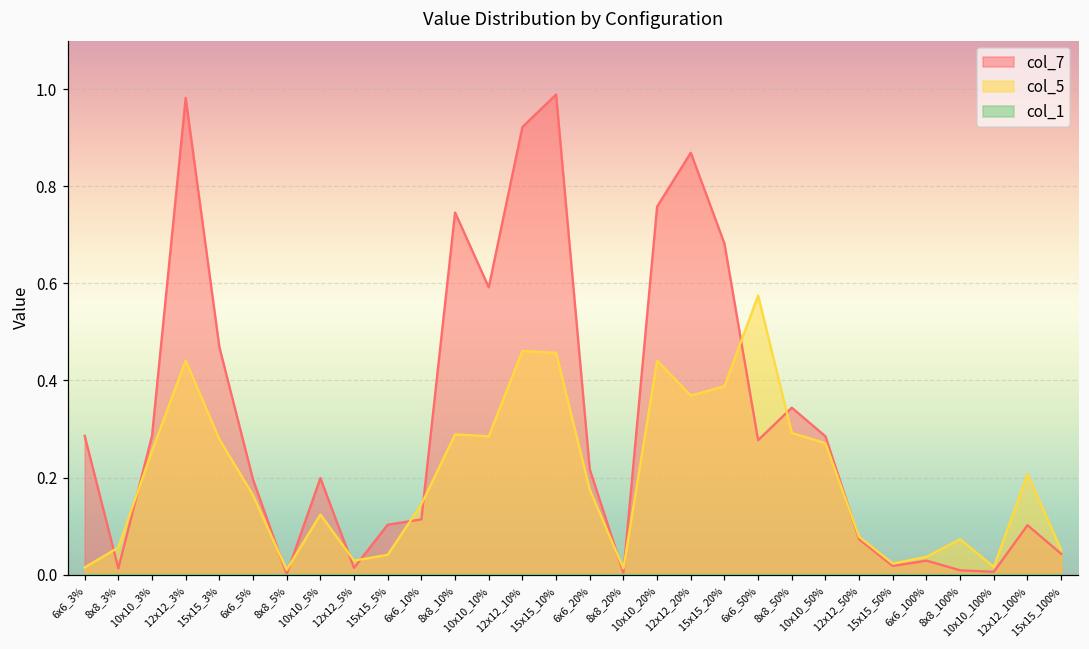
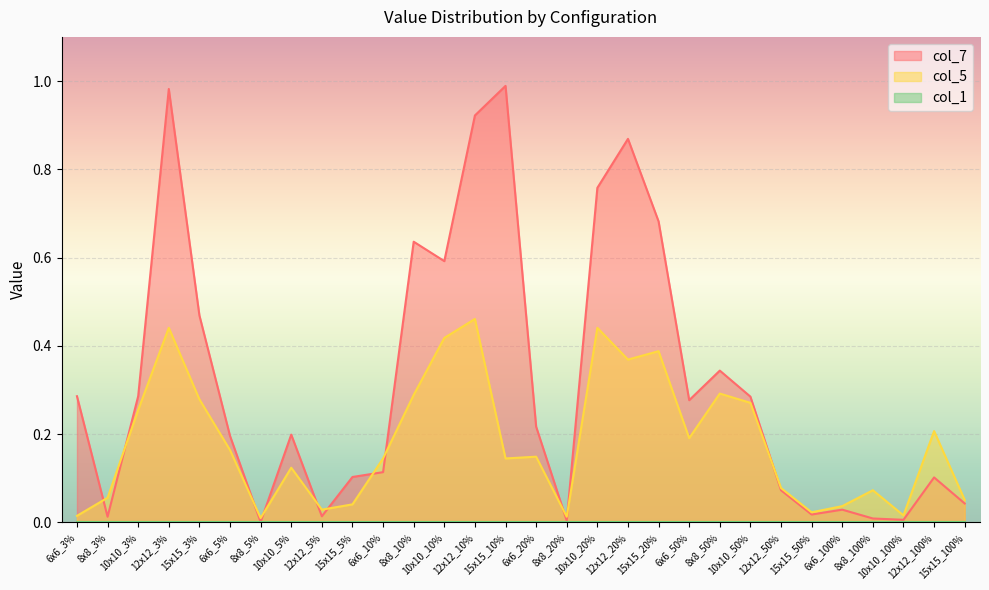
col_7, 8x8_10%: 0.75 -> 0.64
col_5, 10x10_10%: 0.29 -> 0.42
col_5, 15x15_10%: 0.46 -> 0.15
col_5, 6x6_20%: 0.18 -> 0.15
col_5, 6x6_50%: 0.58 -> 0.19
